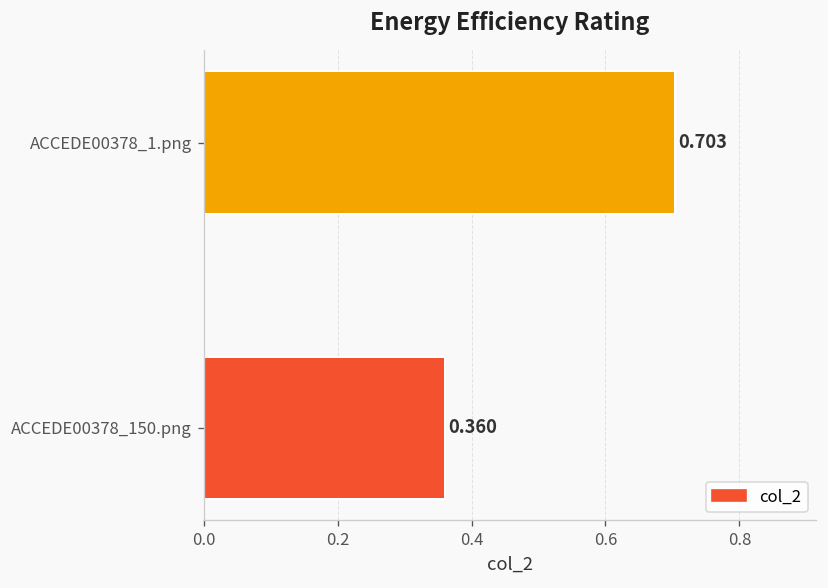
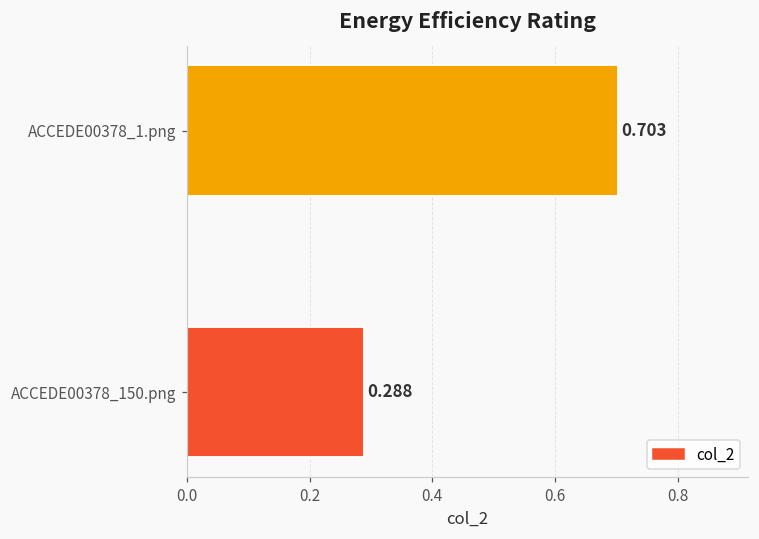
ACCEDE00378_150.png: 0.360 -> 0.288
